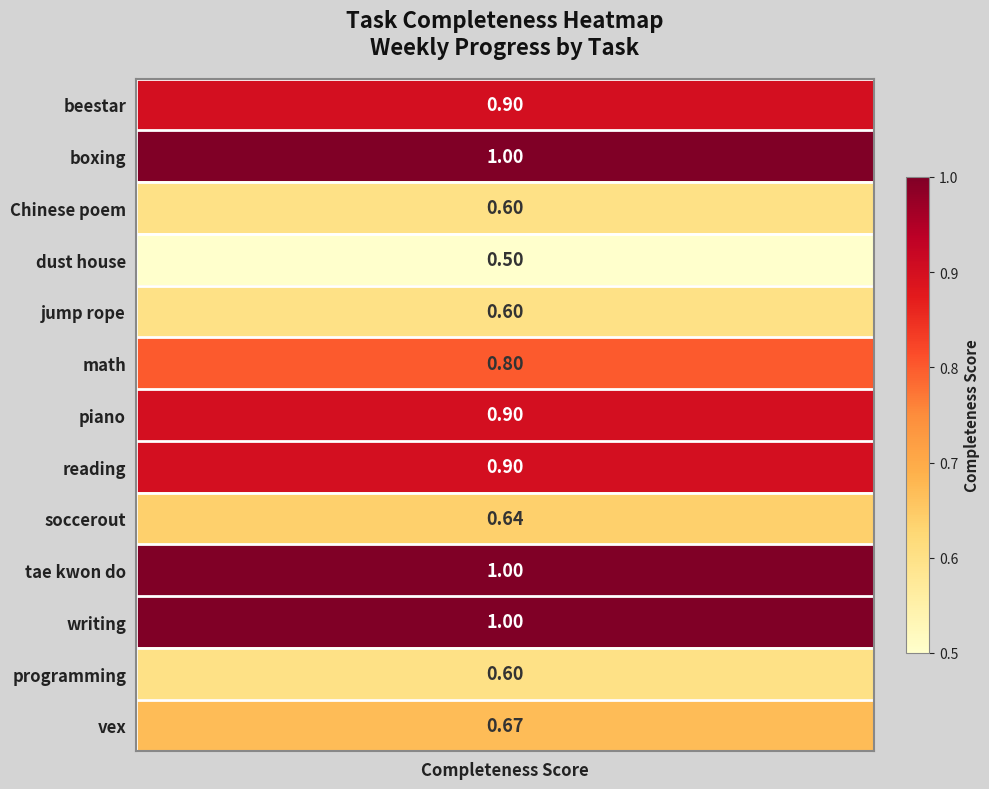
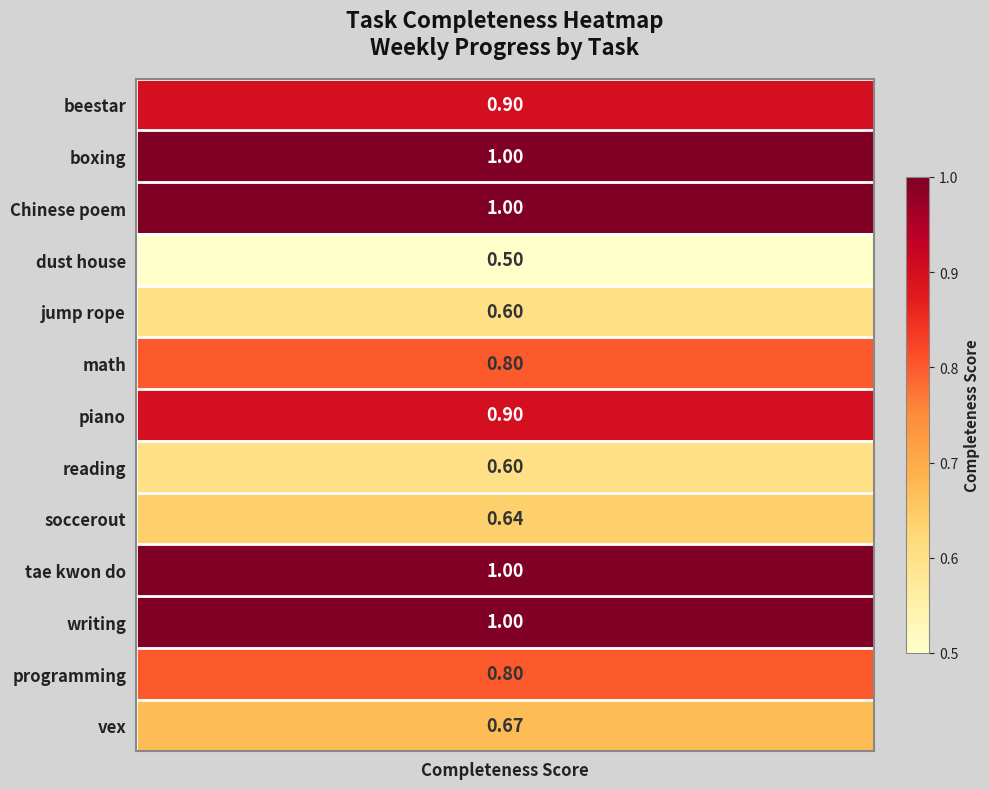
Chinese poem, Completeness Score: 0.60 -> 1.00
reading, Completeness Score: 0.90 -> 0.60
programming, Completeness Score: 0.60 -> 0.80
